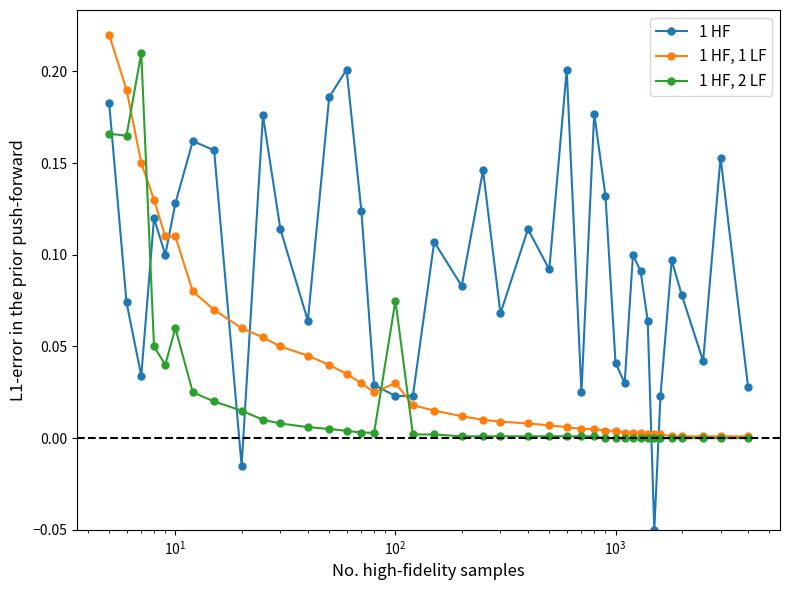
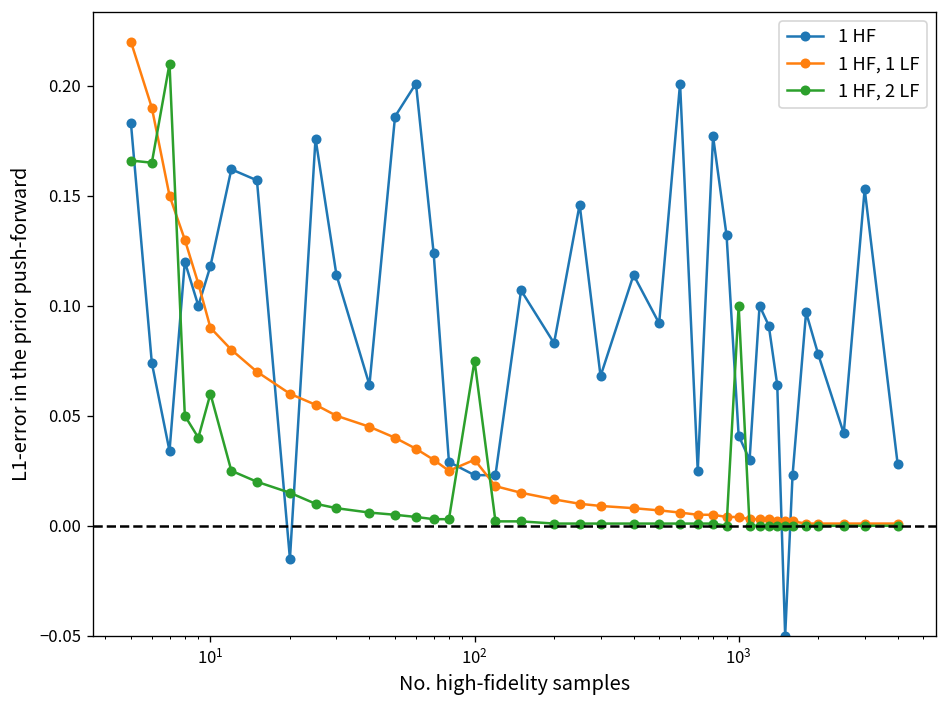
1 HF, 10^1: 0.128 -> 0.118
1 HF, 1 LF, 10^1: 0.11 -> 0.09
1 HF, 2 LF, 10^3: 0.0 -> 0.1
